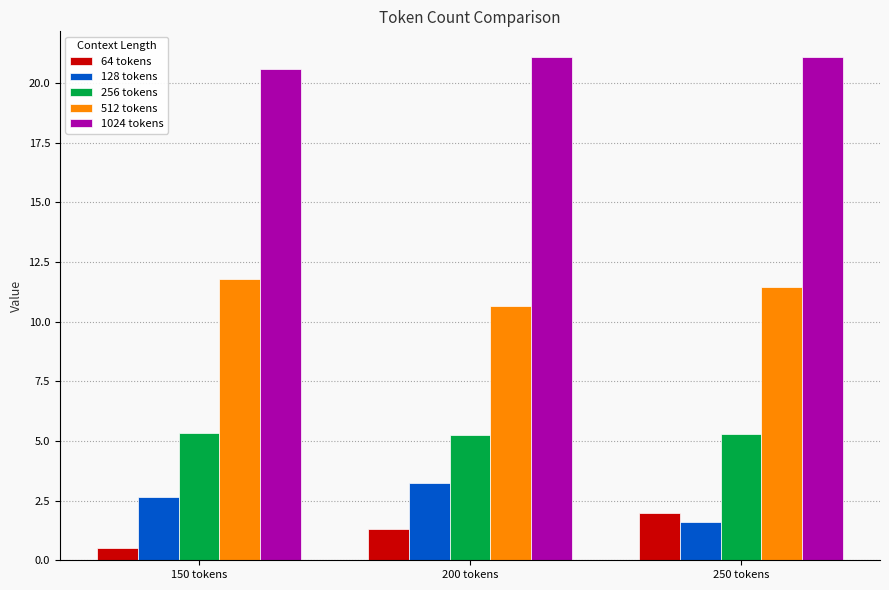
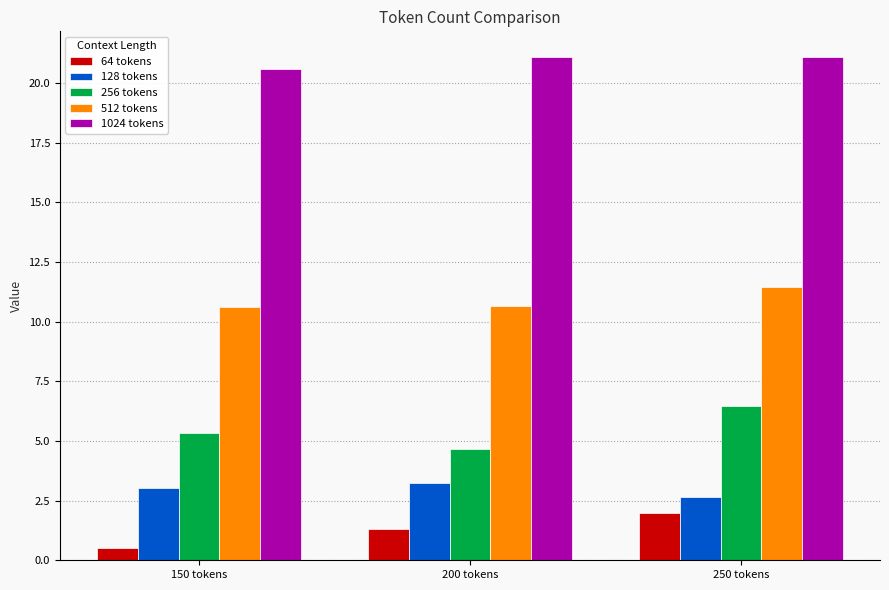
128 tokens, 150 tokens: 2.7 -> 3.0
512 tokens, 150 tokens: 11.8 -> 10.6
256 tokens, 200 tokens: 5.3 -> 4.6
128 tokens, 250 tokens: 1.6 -> 2.6
256 tokens, 250 tokens: 5.3 -> 6.5
